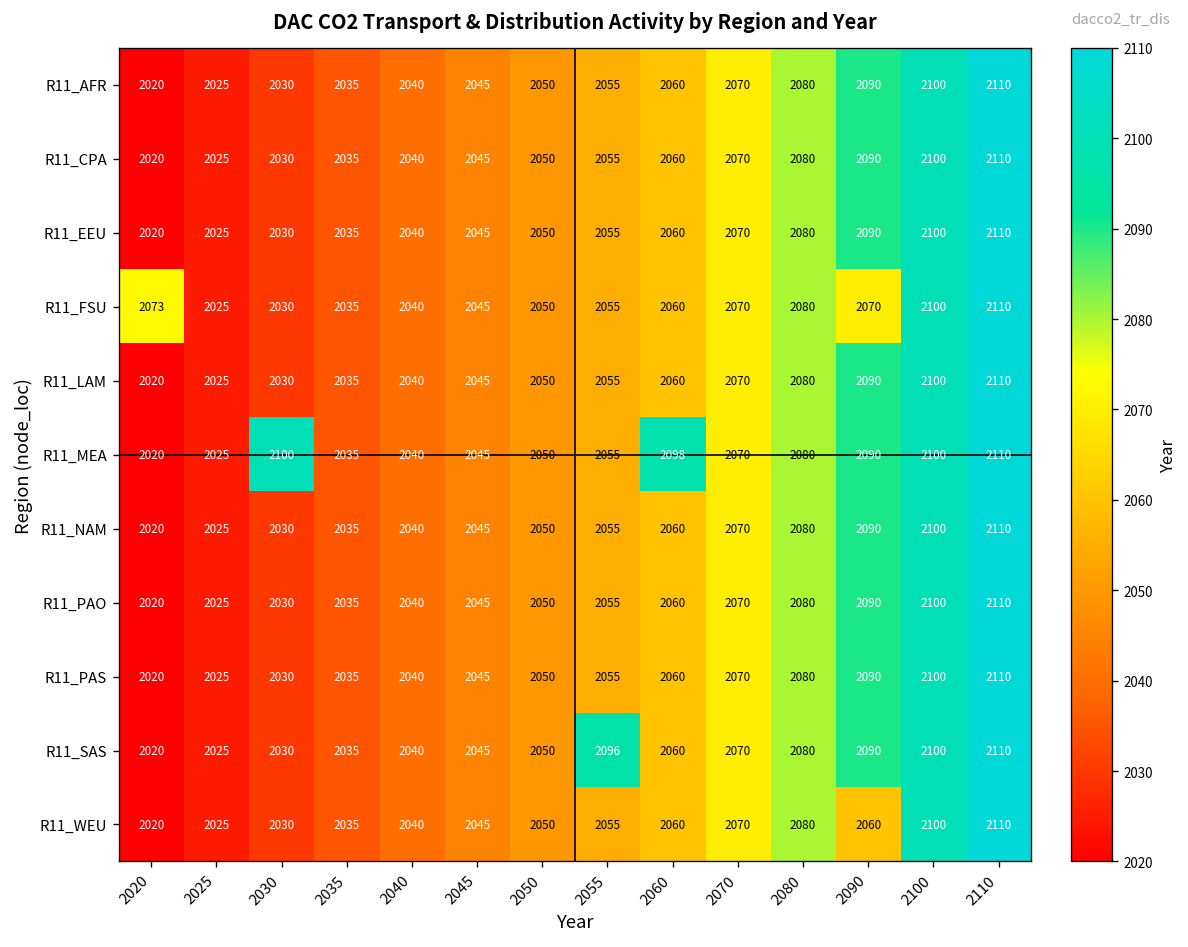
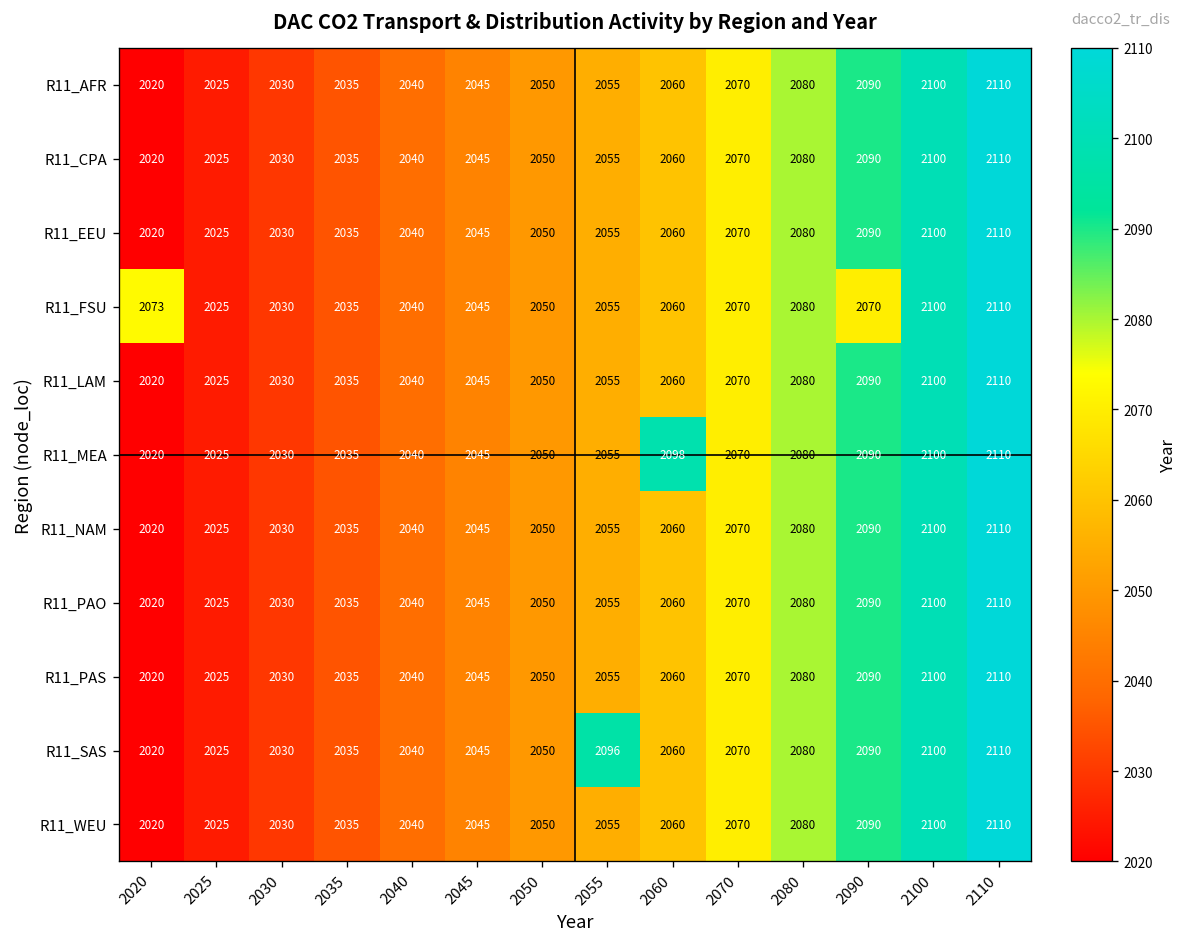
R11_MEA, 2030: 2100 -> 2030
R11_WEU, 2090: 2060 -> 2090
